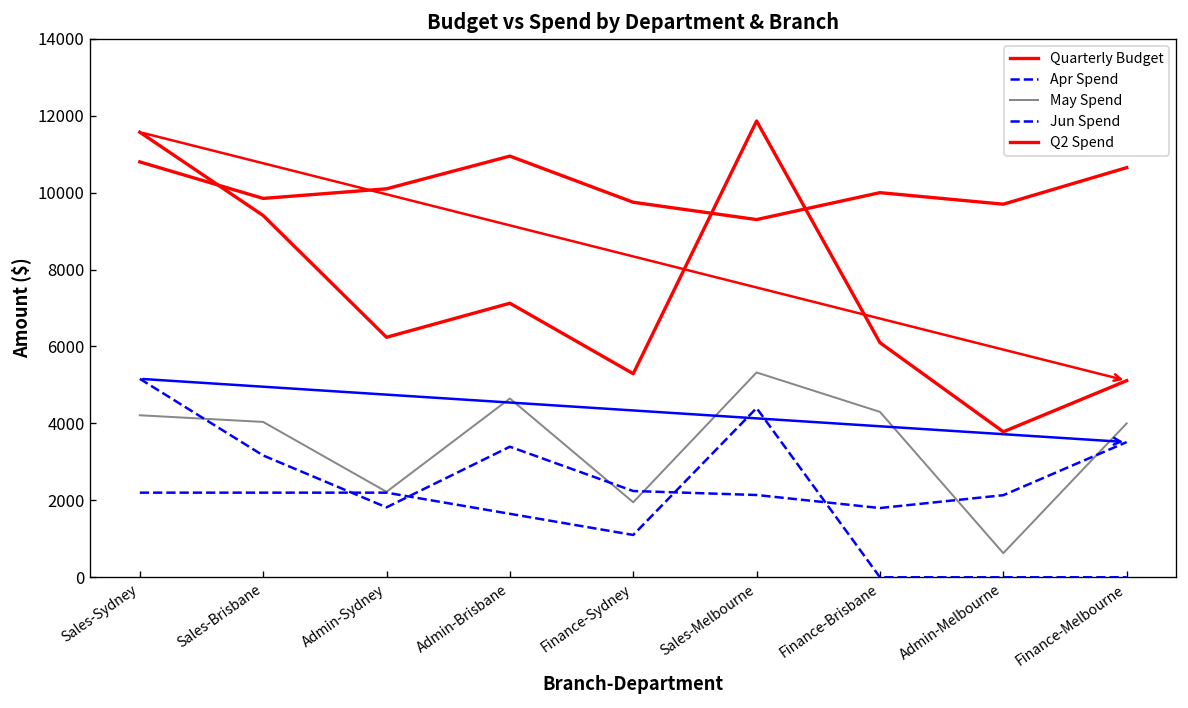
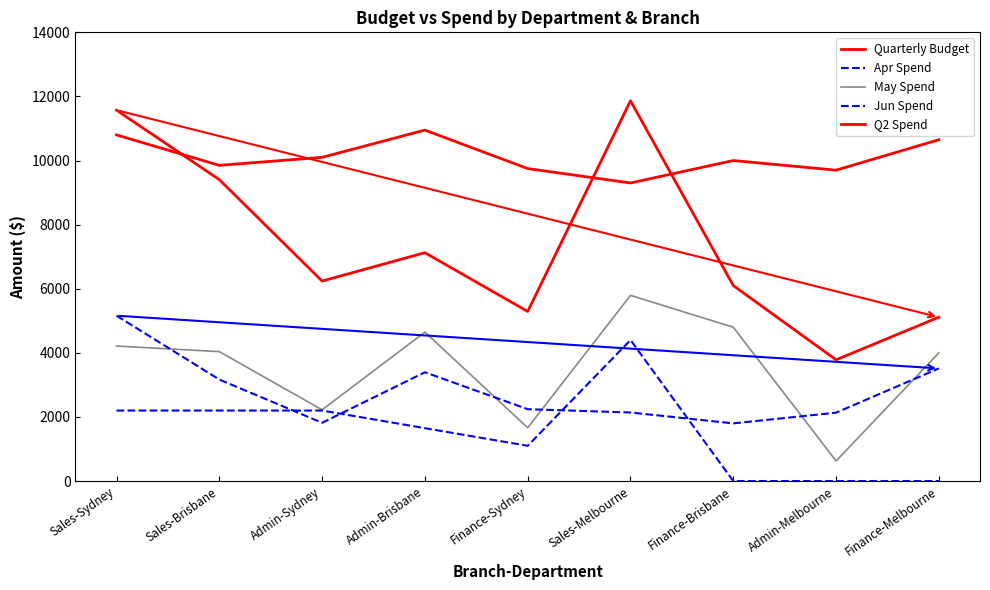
May Spend, Finance-Sydney: 2000 -> 1700
May Spend, Sales-Melbourne: 5300 -> 5800
May Spend, Finance-Brisbane: 4300 -> 4800
